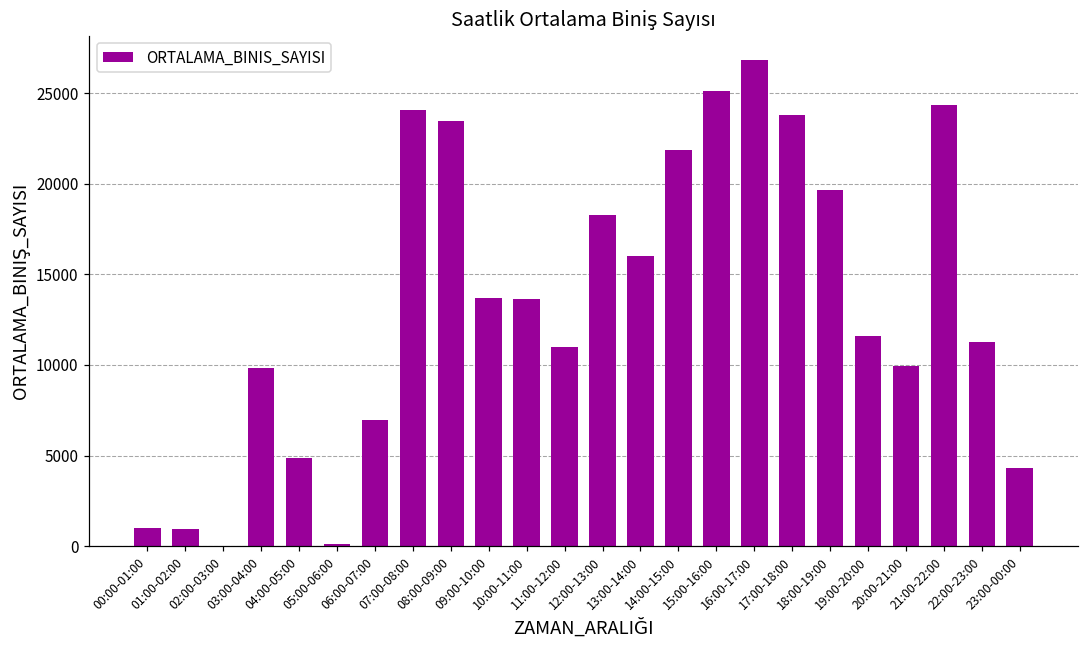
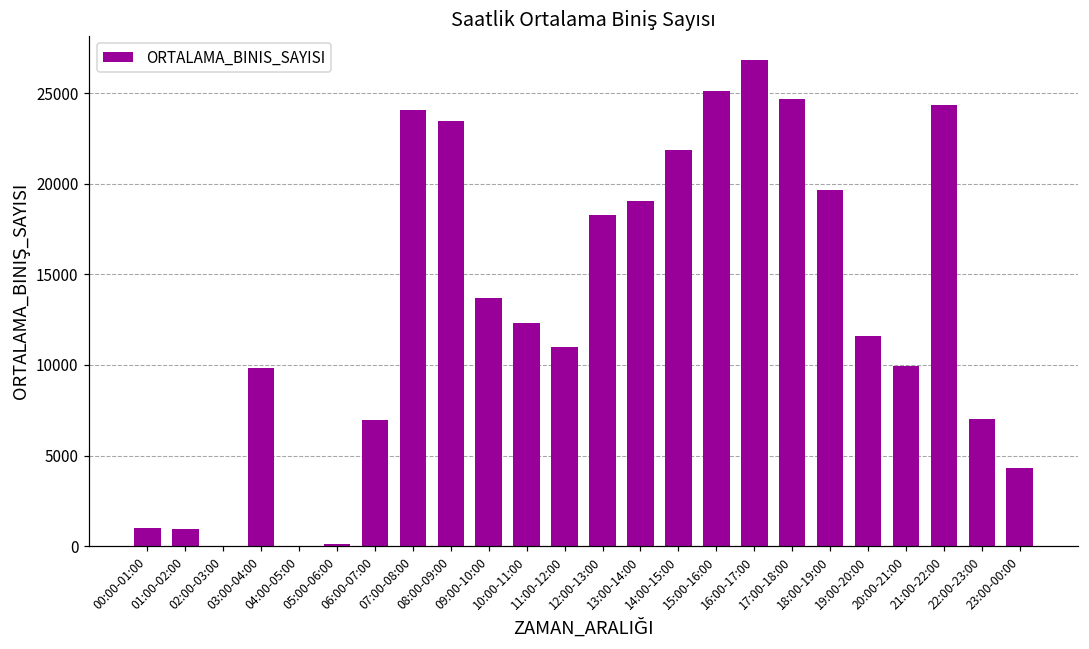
04:00-05:00: 4900 -> 0
10:00-11:00: 13600 -> 12300
13:00-14:00: 16000 -> 19000
17:00-18:00: 23800 -> 24700
22:00-23:00: 11300 -> 7000
